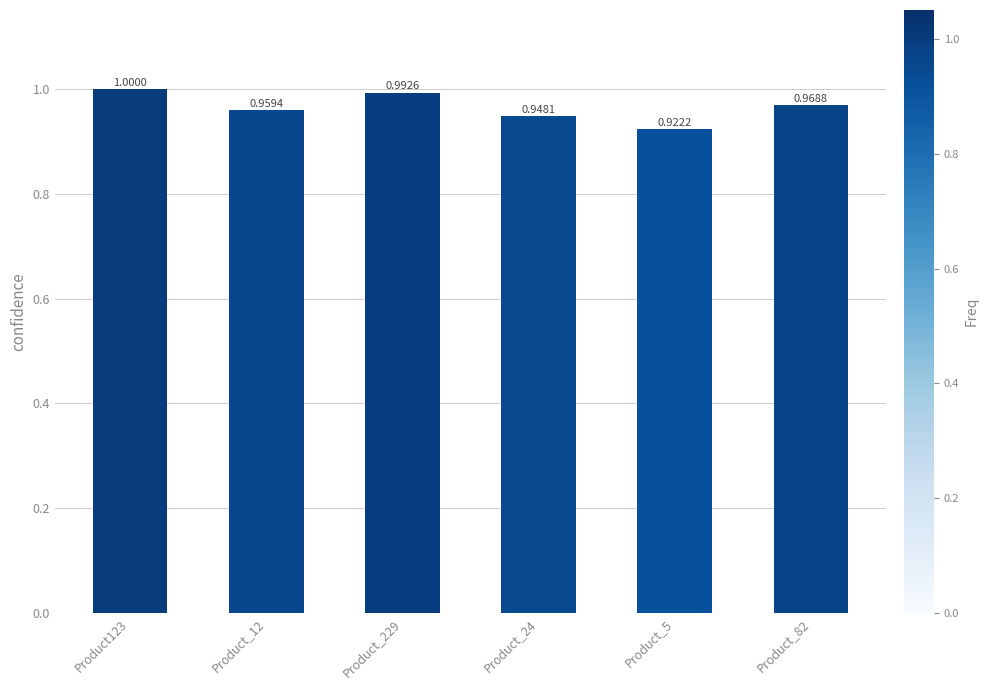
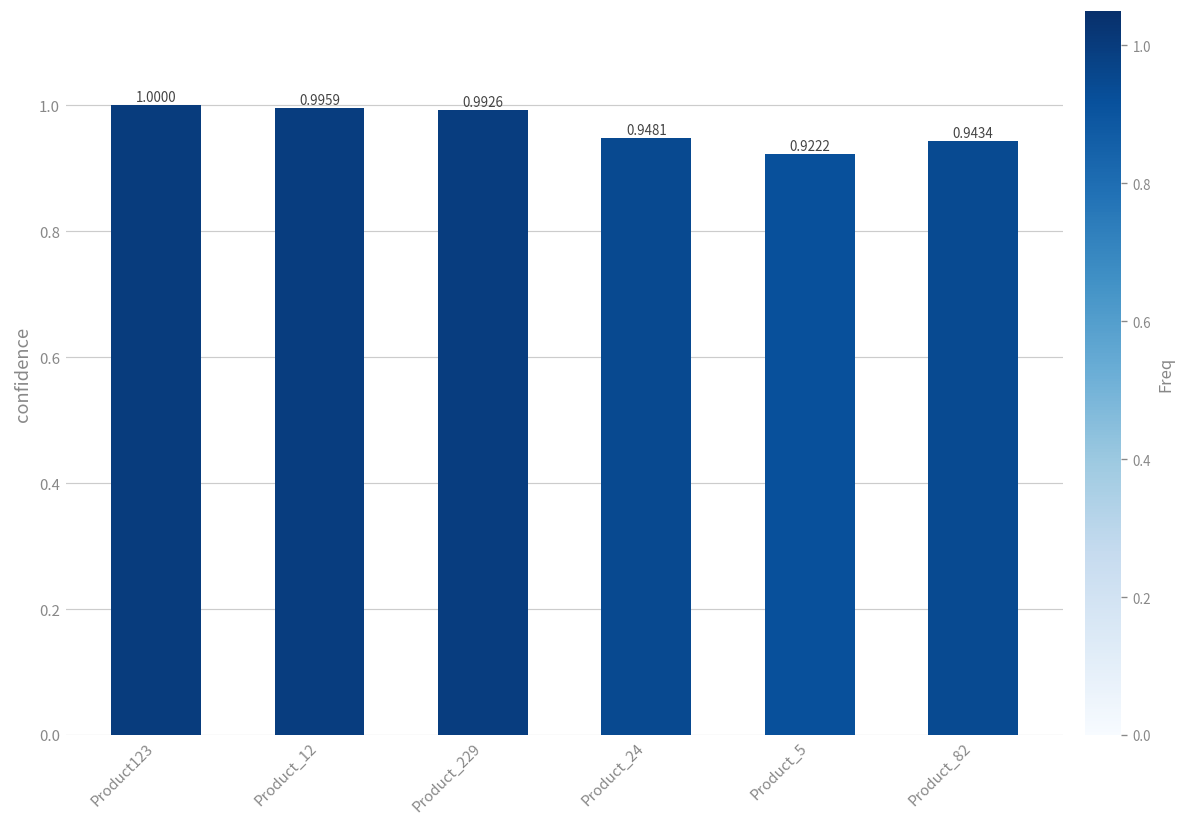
Product_12: 0.9594 -> 0.9959
Product_82: 0.9688 -> 0.9434
